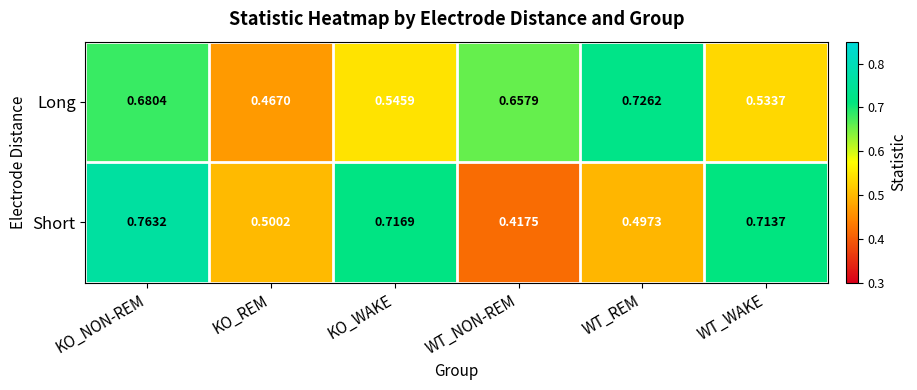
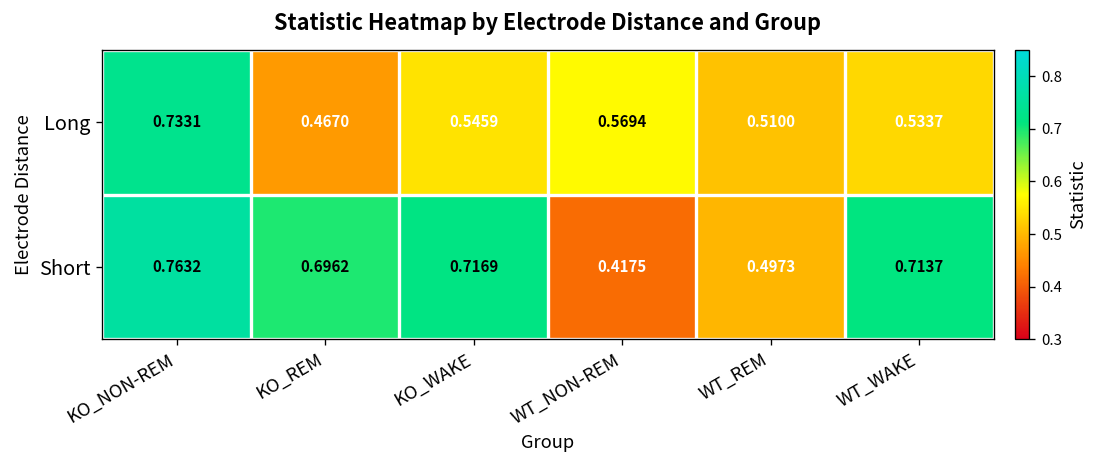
Long, KO_NON-REM: 0.6804 -> 0.7331
Long, WT_NON-REM: 0.6579 -> 0.5694
Long, WT_REM: 0.7262 -> 0.5100
Short, KO_REM: 0.5002 -> 0.6962
